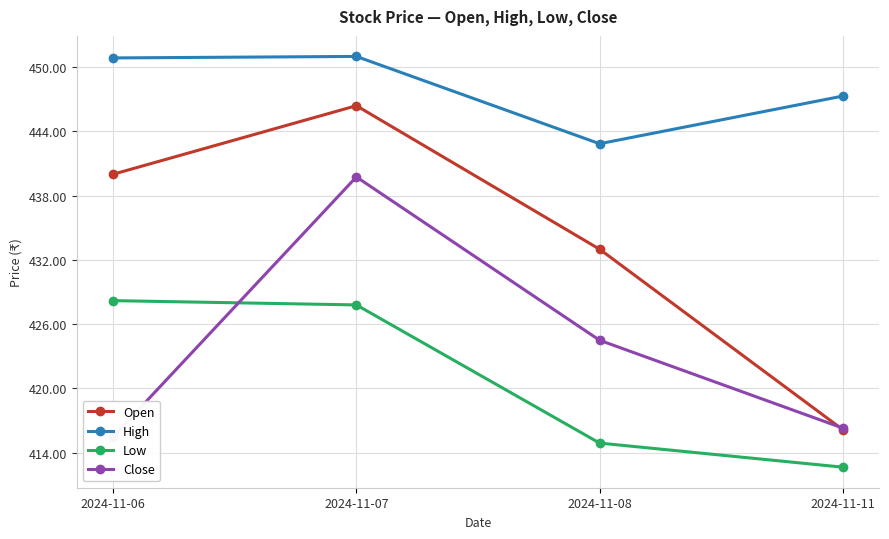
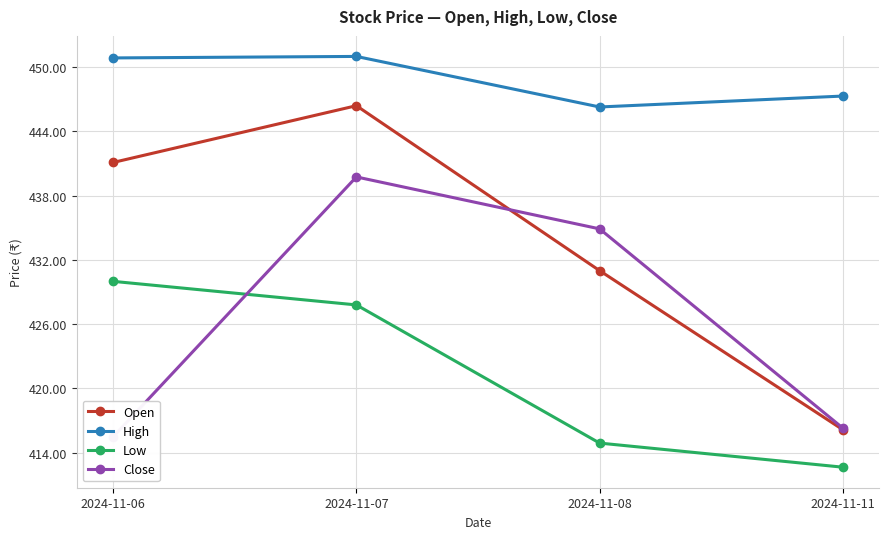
Open, 2024-11-06: 440.0 -> 441.1
Low, 2024-11-06: 428.2 -> 430.0
Open, 2024-11-08: 433 -> 431
High, 2024-11-08: 442.9 -> 446.3
Close, 2024-11-08: 424.5 -> 434.9
